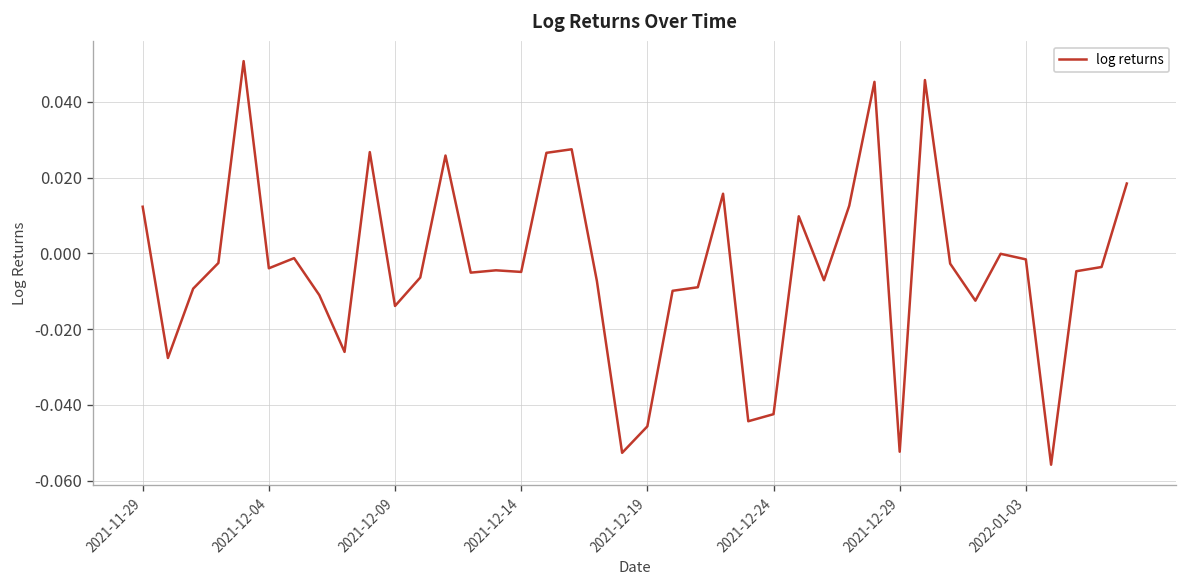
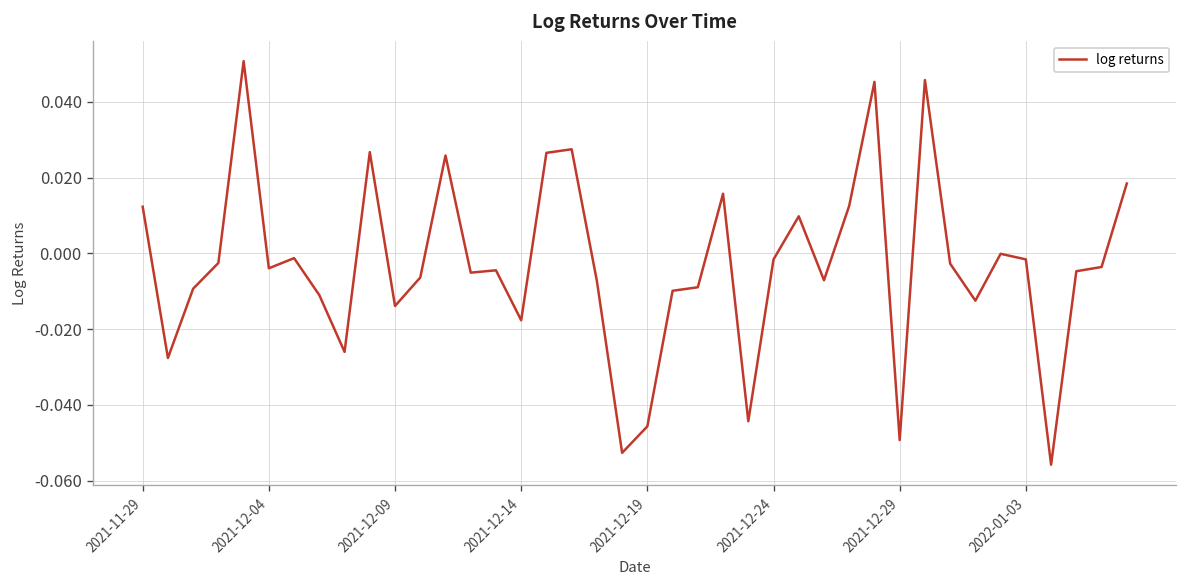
2021-12-14: -0.005 -> -0.018
2021-12-24: -0.042 -> -0.002
2021-12-29: -0.052 -> -0.049
